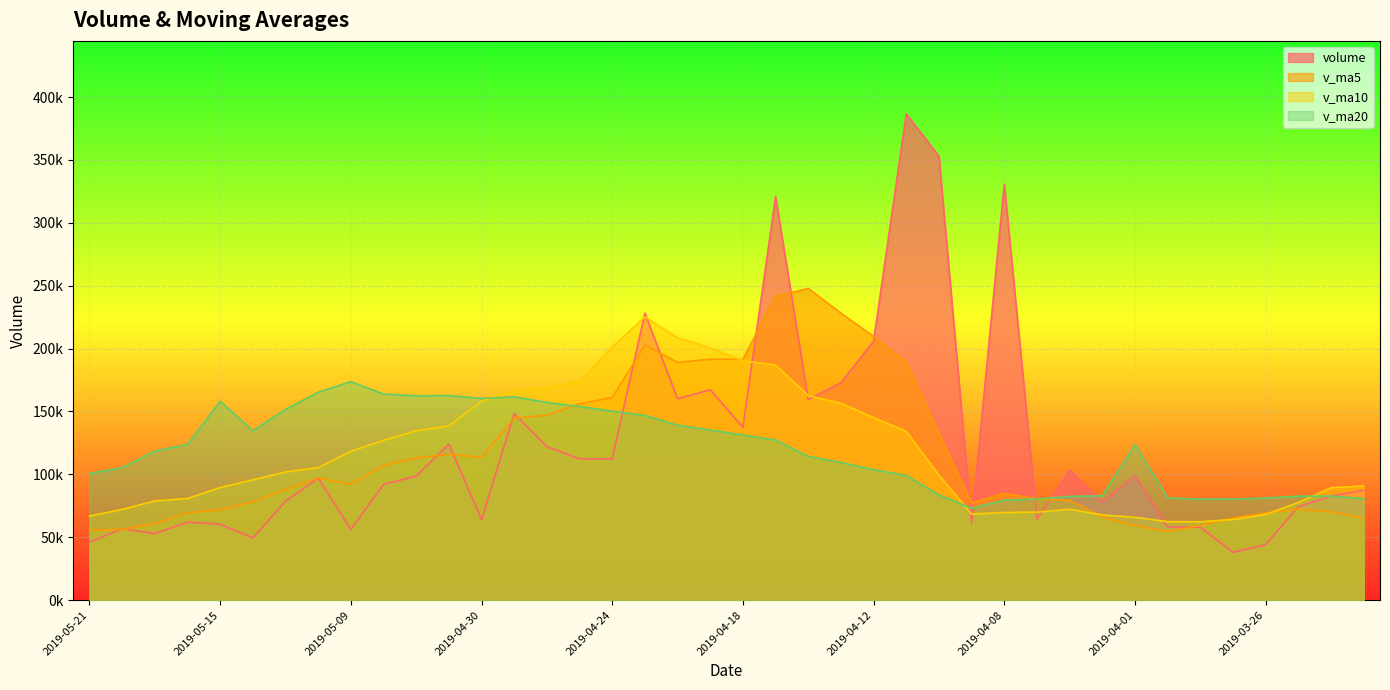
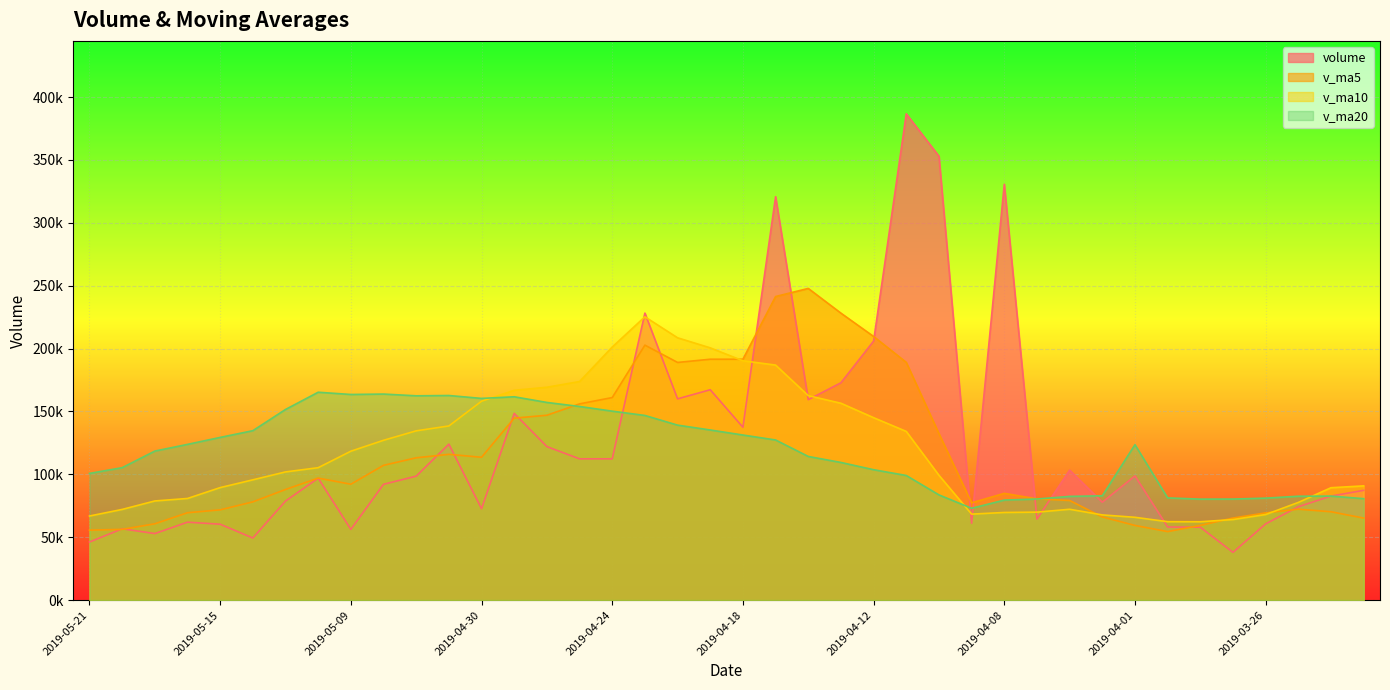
v_ma20, 2019-05-15: 158000 -> 129000
v_ma20, 2019-05-09: 174000 -> 163000
volume, 2019-04-30: 64000 -> 73000
volume, 2019-03-26: 44000 -> 61000
